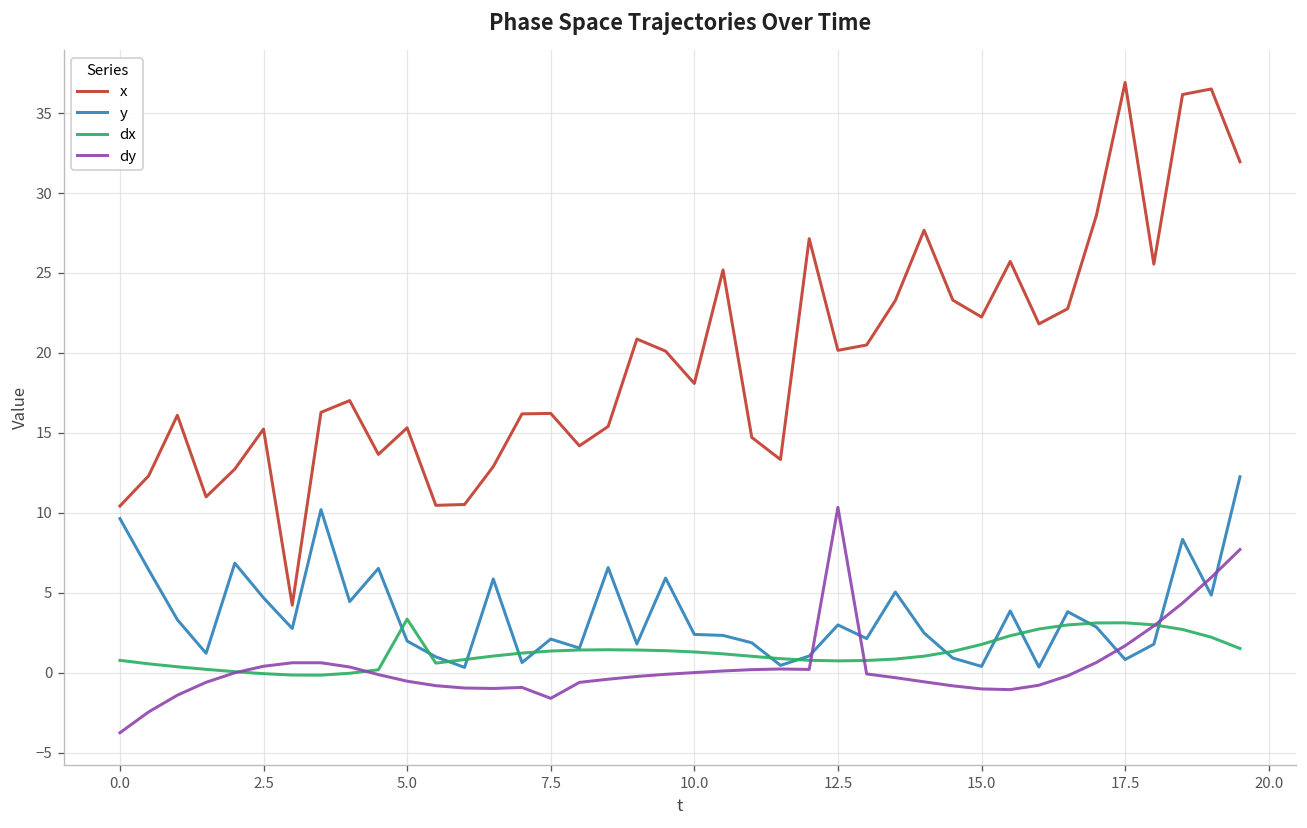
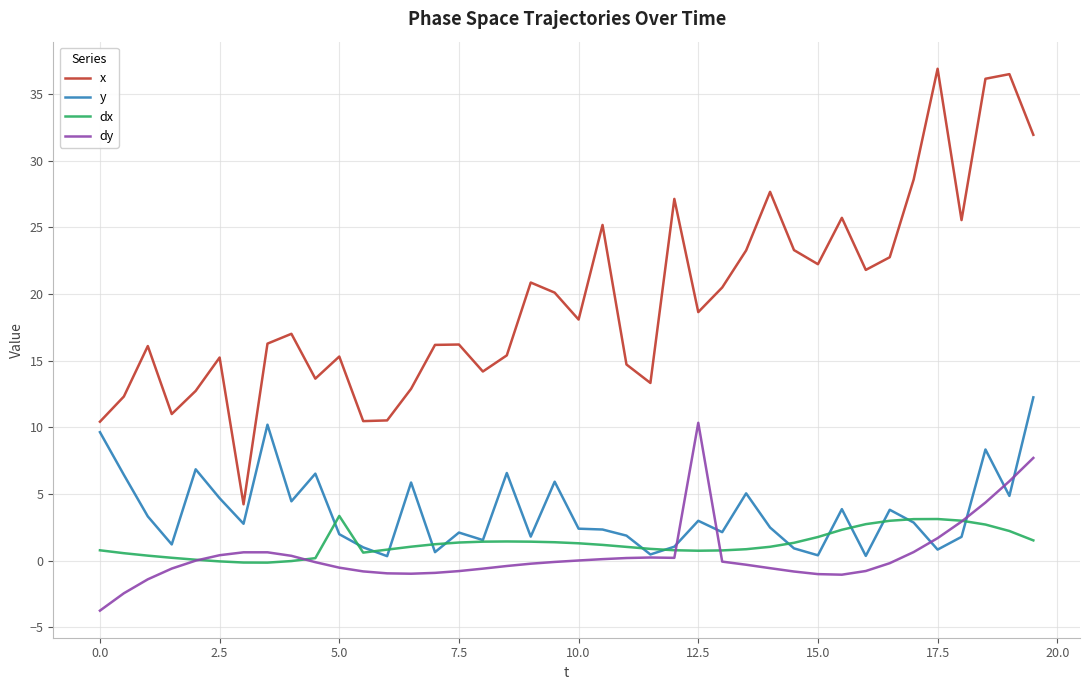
dy, 7.5: -1.6 -> -0.8
x, 12.5: 20.2 -> 18.6
